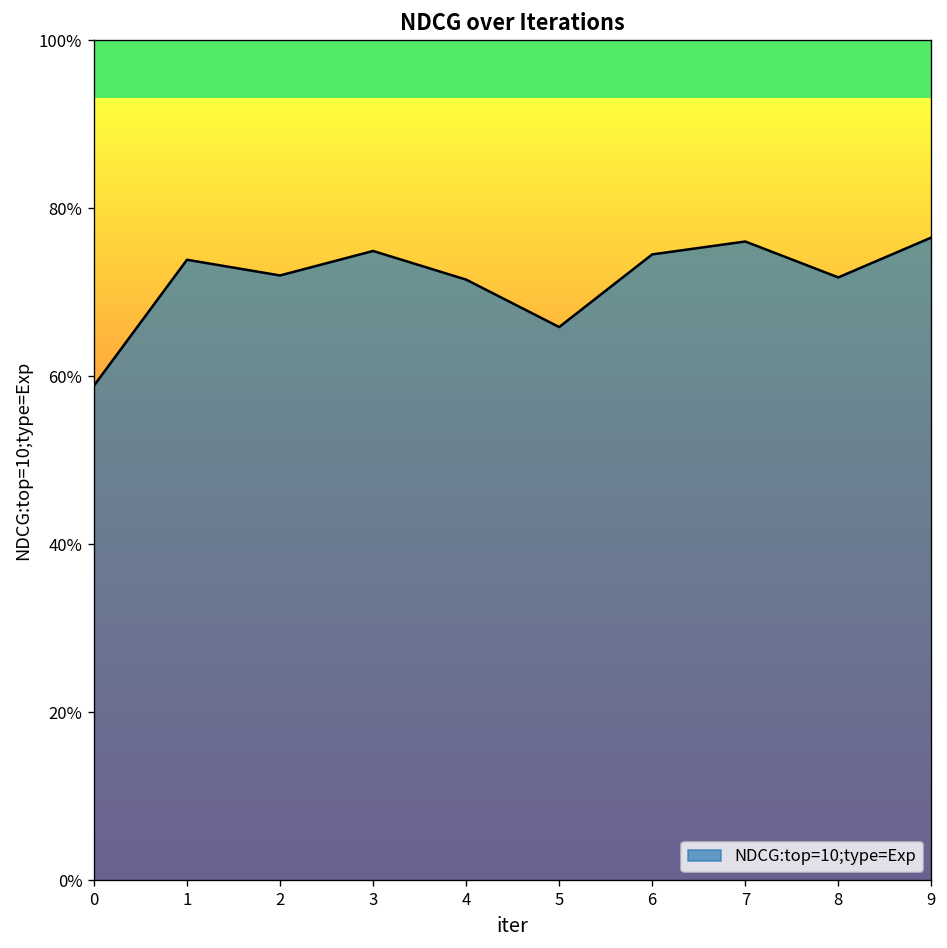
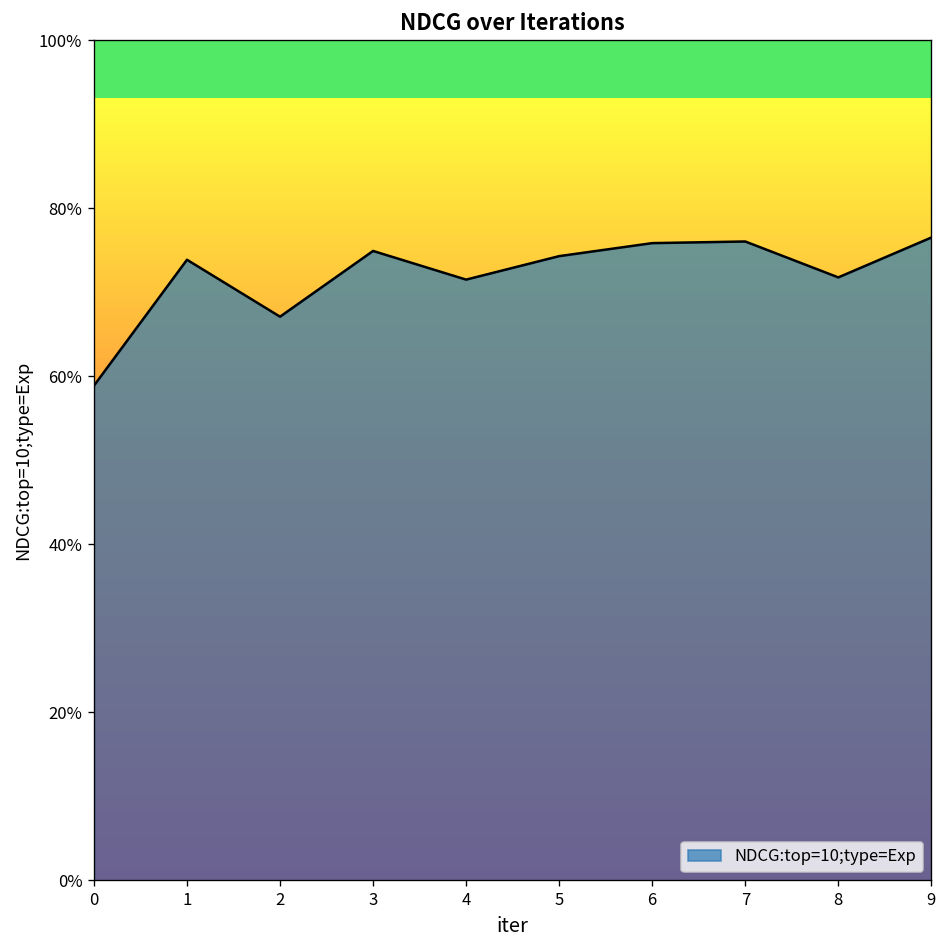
2: 72% -> 67%
5: 66% -> 74%
6: 74% -> 76%
